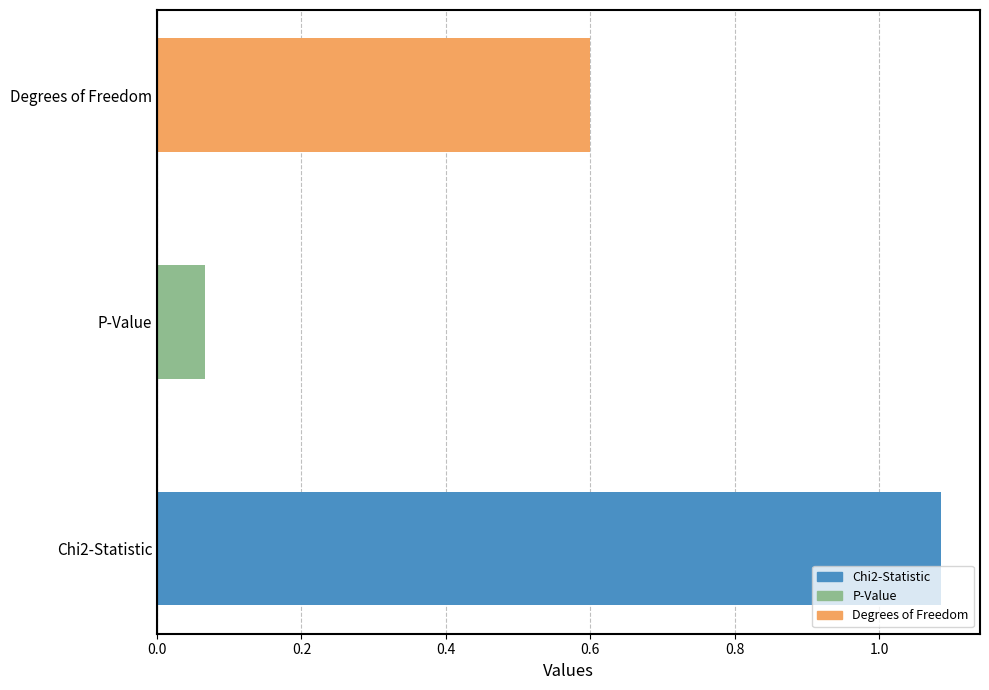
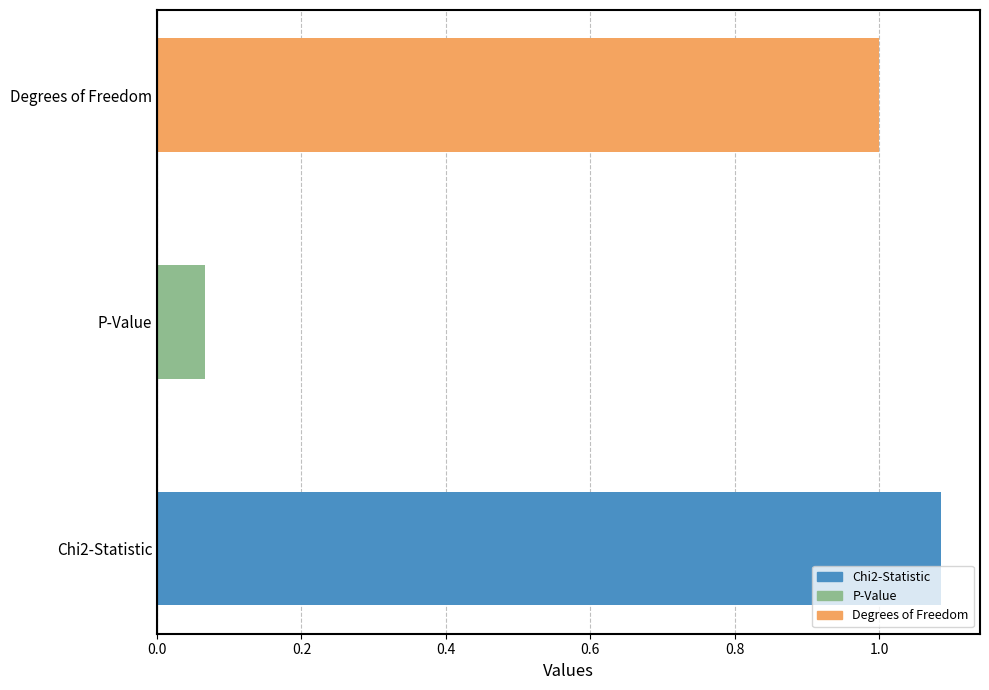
Degrees of Freedom: 0.6 -> 1.0
